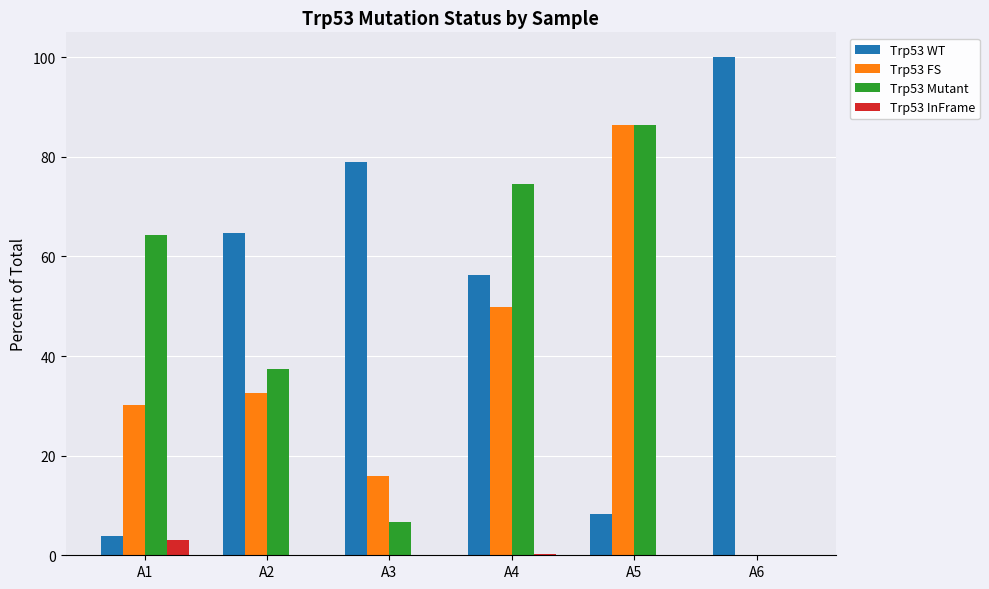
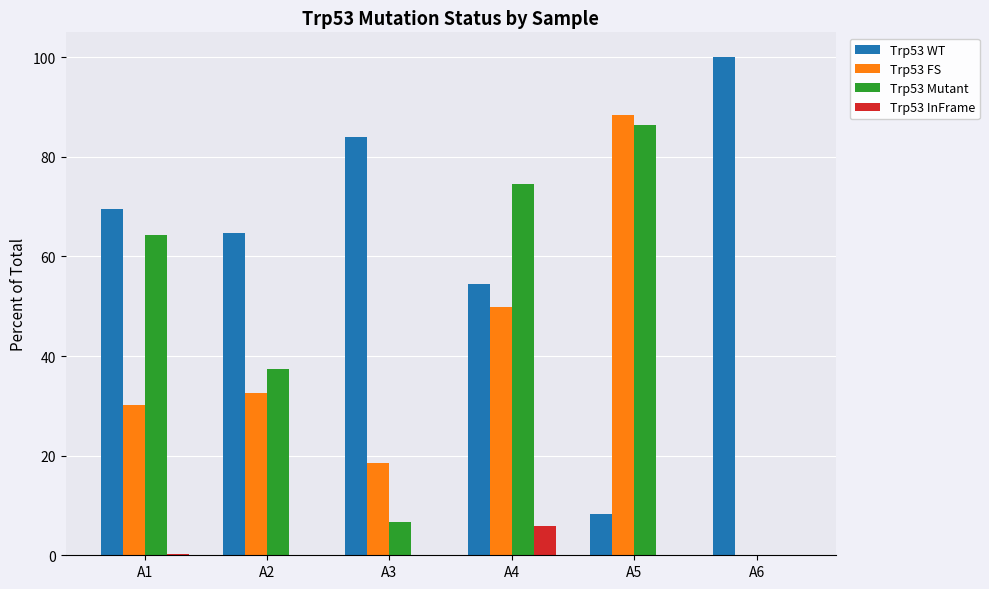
Trp53 WT, A1: 4 -> 69
Trp53 InFrame, A1: 3 -> 0
Trp53 WT, A3: 79 -> 84
Trp53 FS, A3: 16 -> 19
Trp53 WT, A4: 56 -> 54
Trp53 InFrame, A4: 0 -> 6
Trp53 FS, A5: 86 -> 88
